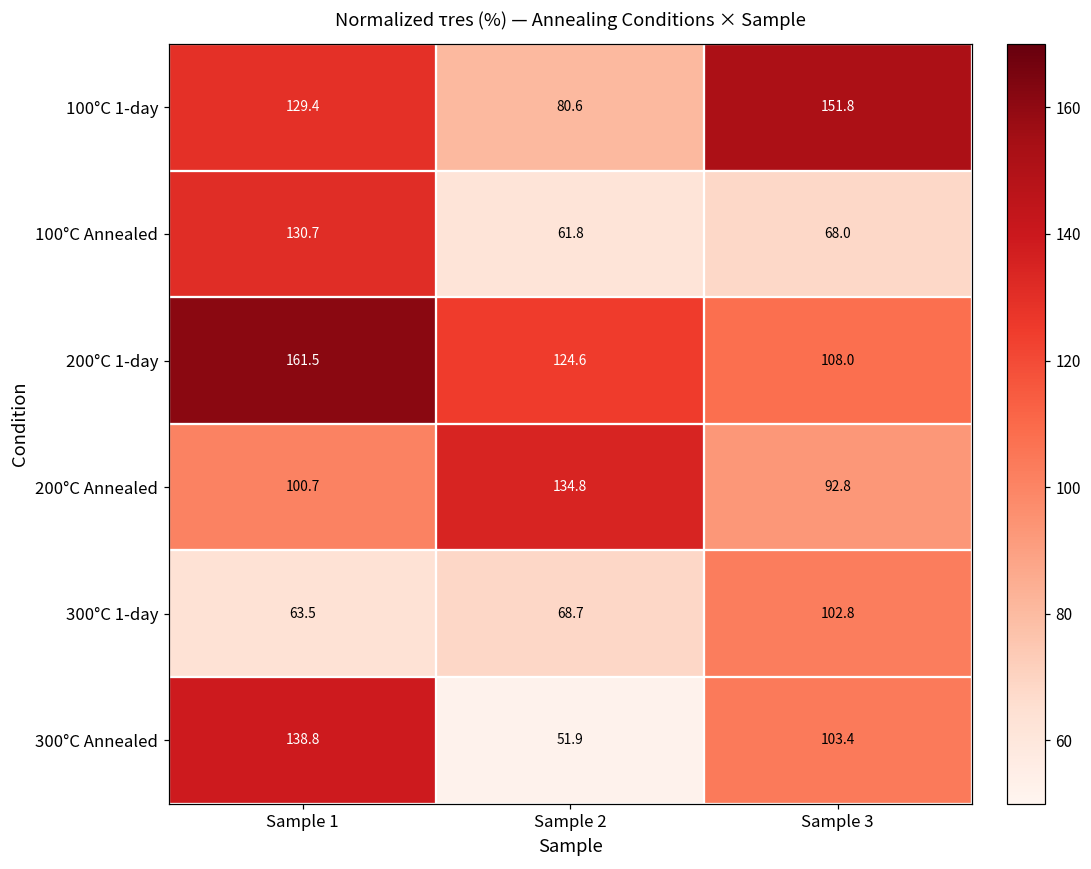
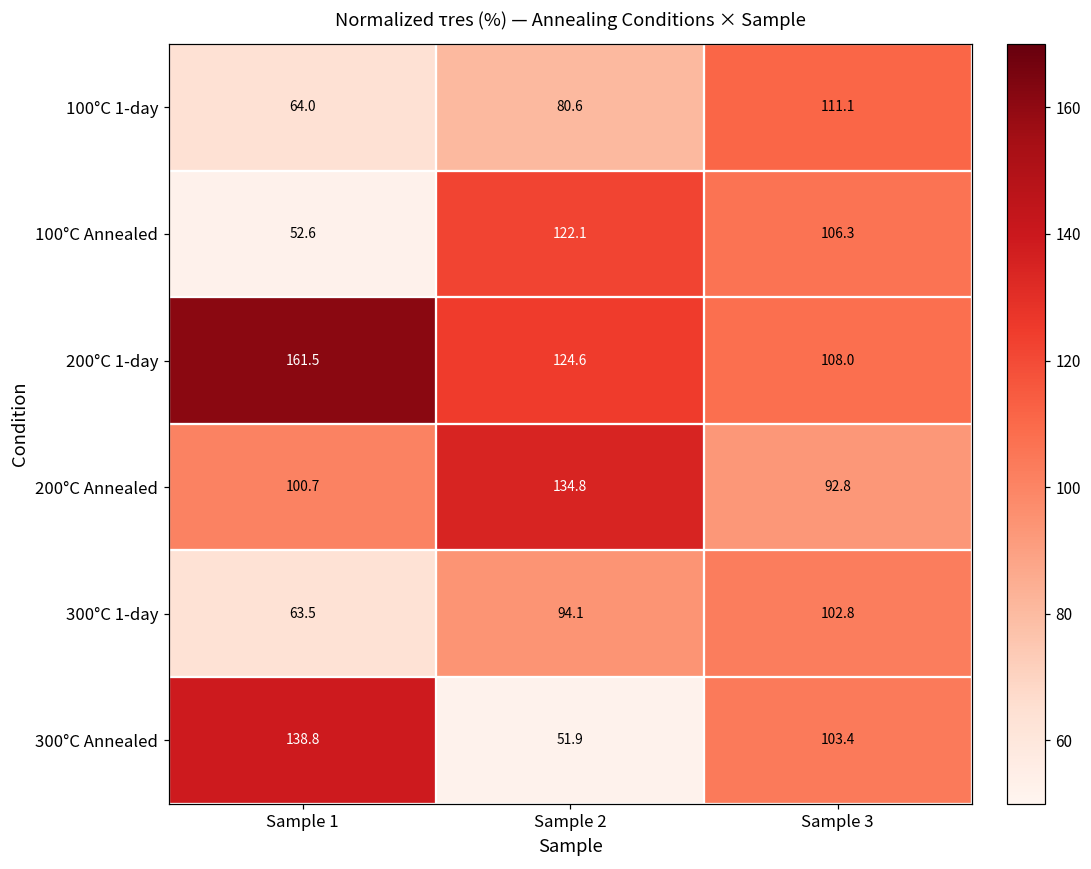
100°C 1-day, Sample 1: 129.4 -> 64.0
100°C 1-day, Sample 3: 151.8 -> 111.1
100°C Annealed, Sample 1: 130.7 -> 52.6
100°C Annealed, Sample 2: 61.8 -> 122.1
100°C Annealed, Sample 3: 68.0 -> 106.3
300°C 1-day, Sample 2: 68.7 -> 94.1
